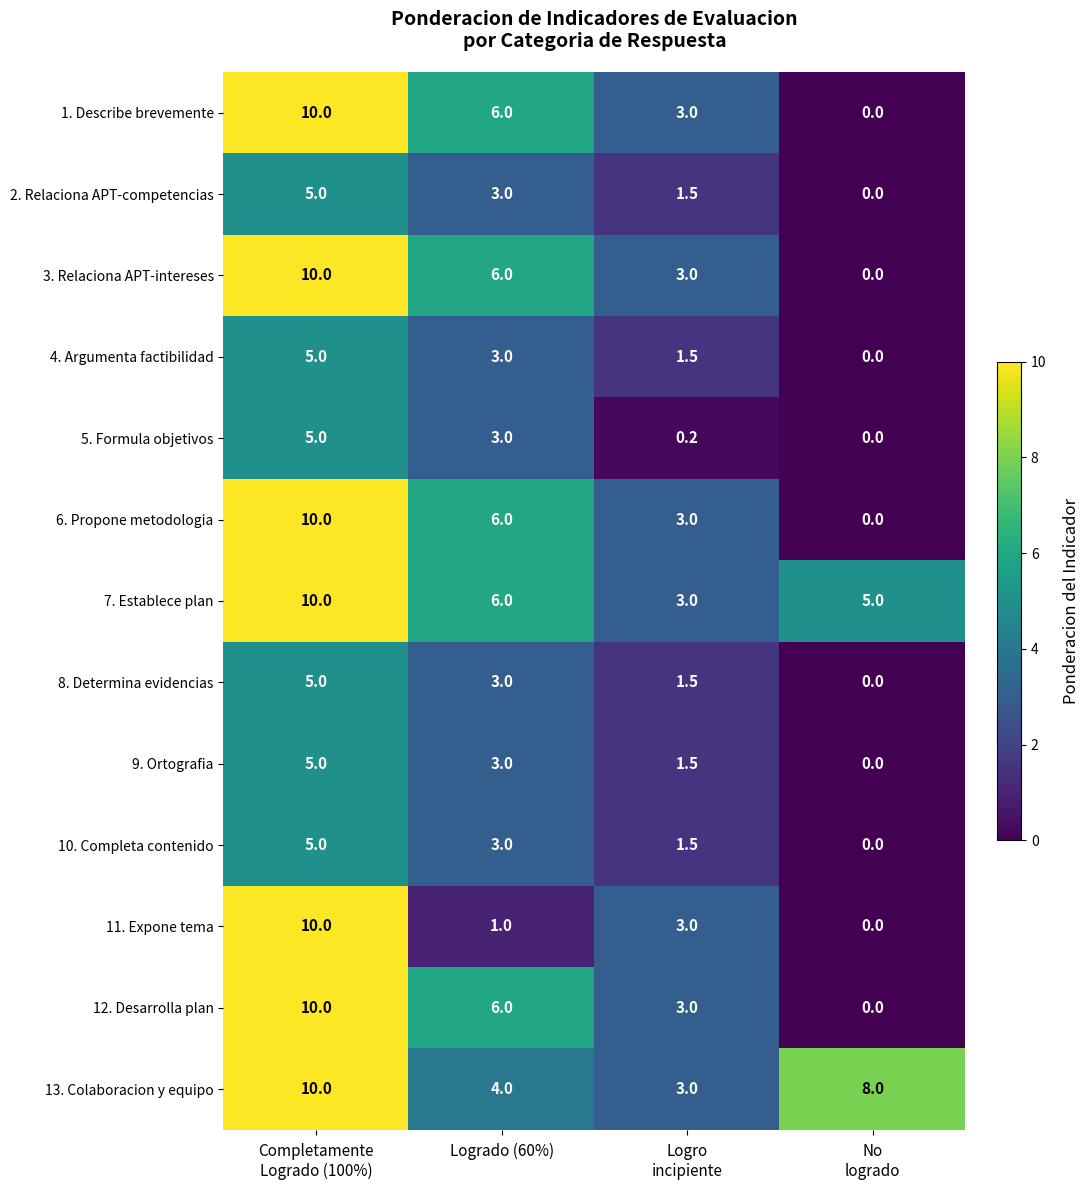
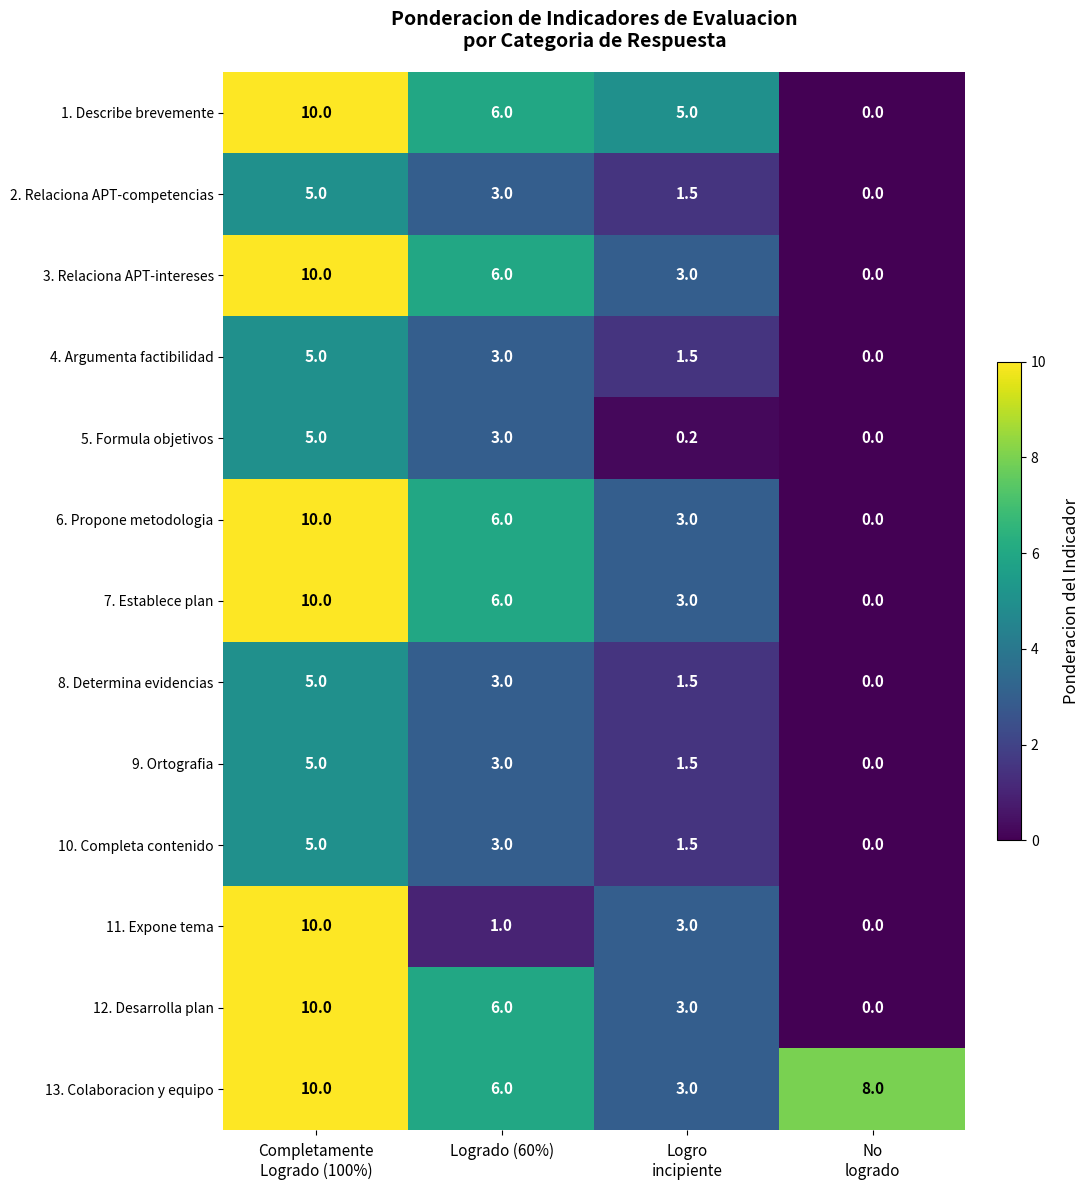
1. Describe brevemente, Logro incipiente: 3.0 -> 5.0
7. Establece plan, No logrado: 5.0 -> 0.0
13. Colaboracion y equipo, Logrado (60%): 4.0 -> 6.0
